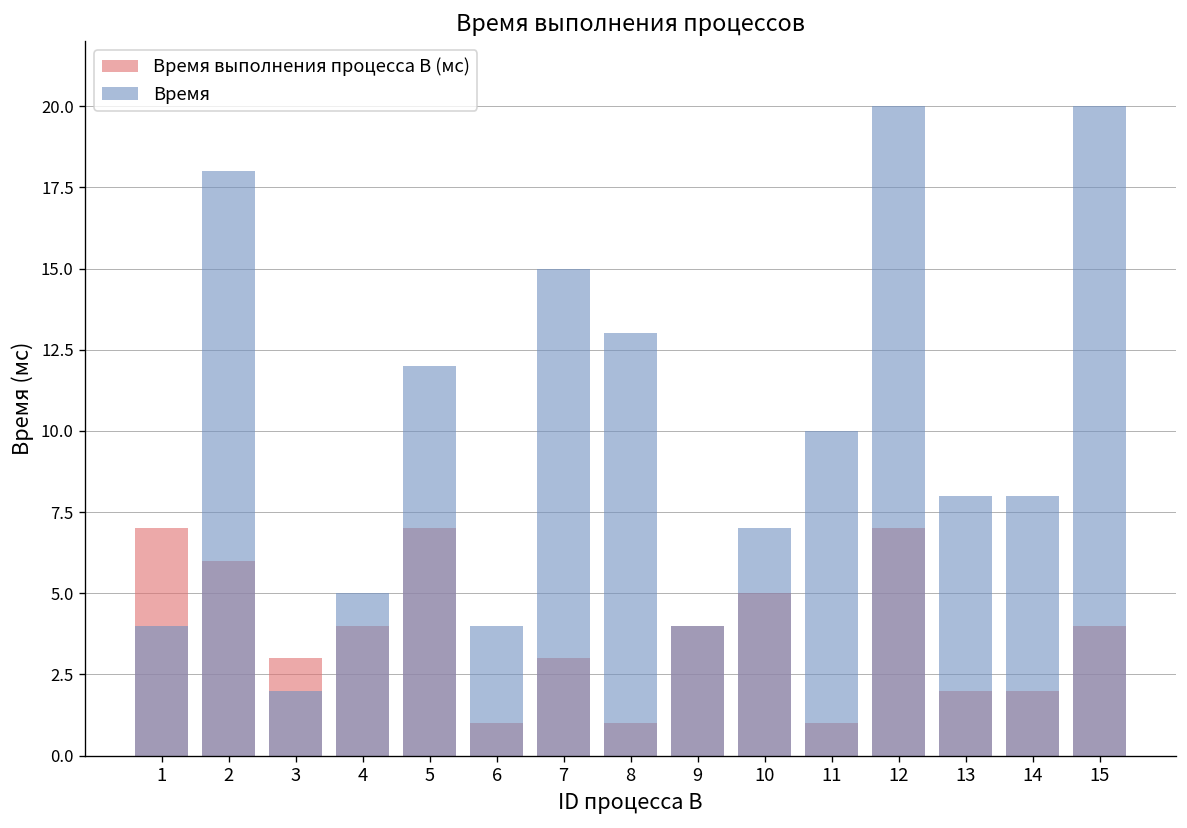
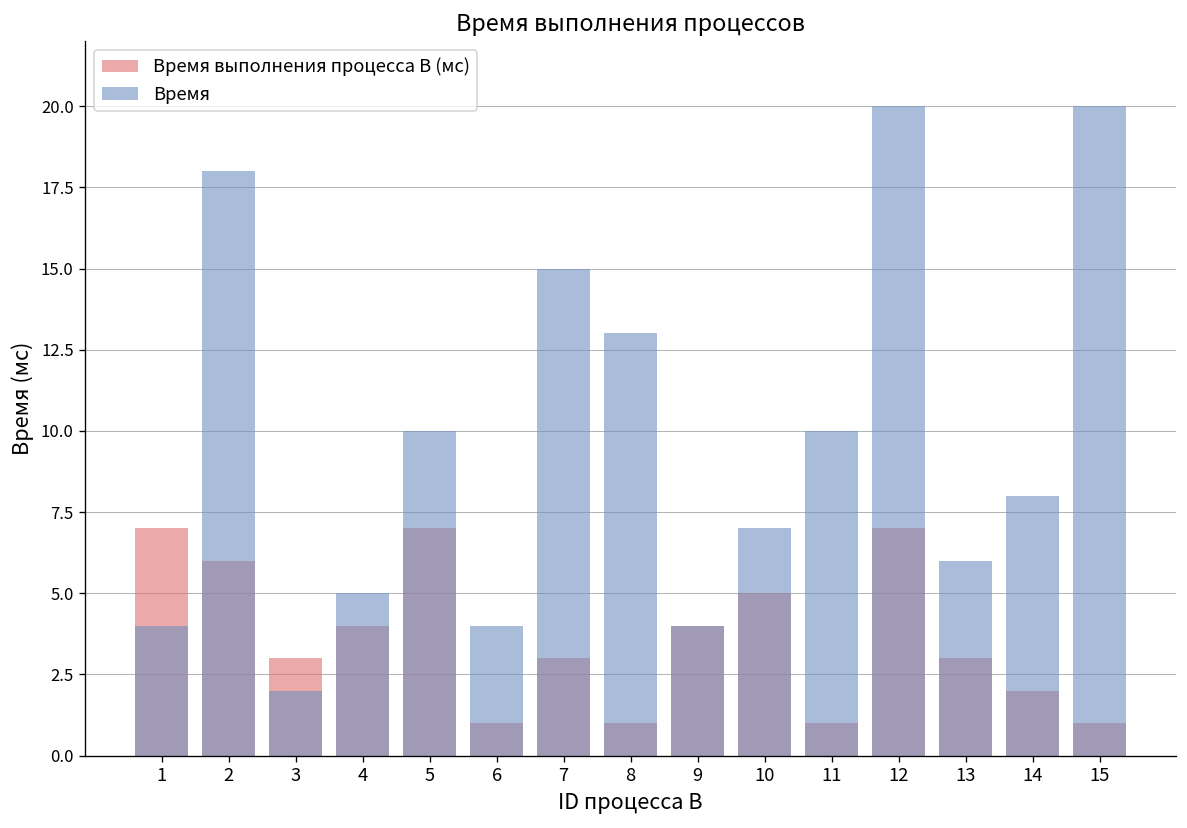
Время, 5: 12 -> 10
Время выполнения процесса B (мс), 13: 2 -> 3
Время, 13: 8 -> 6
Время выполнения процесса B (мс), 15: 4 -> 1
